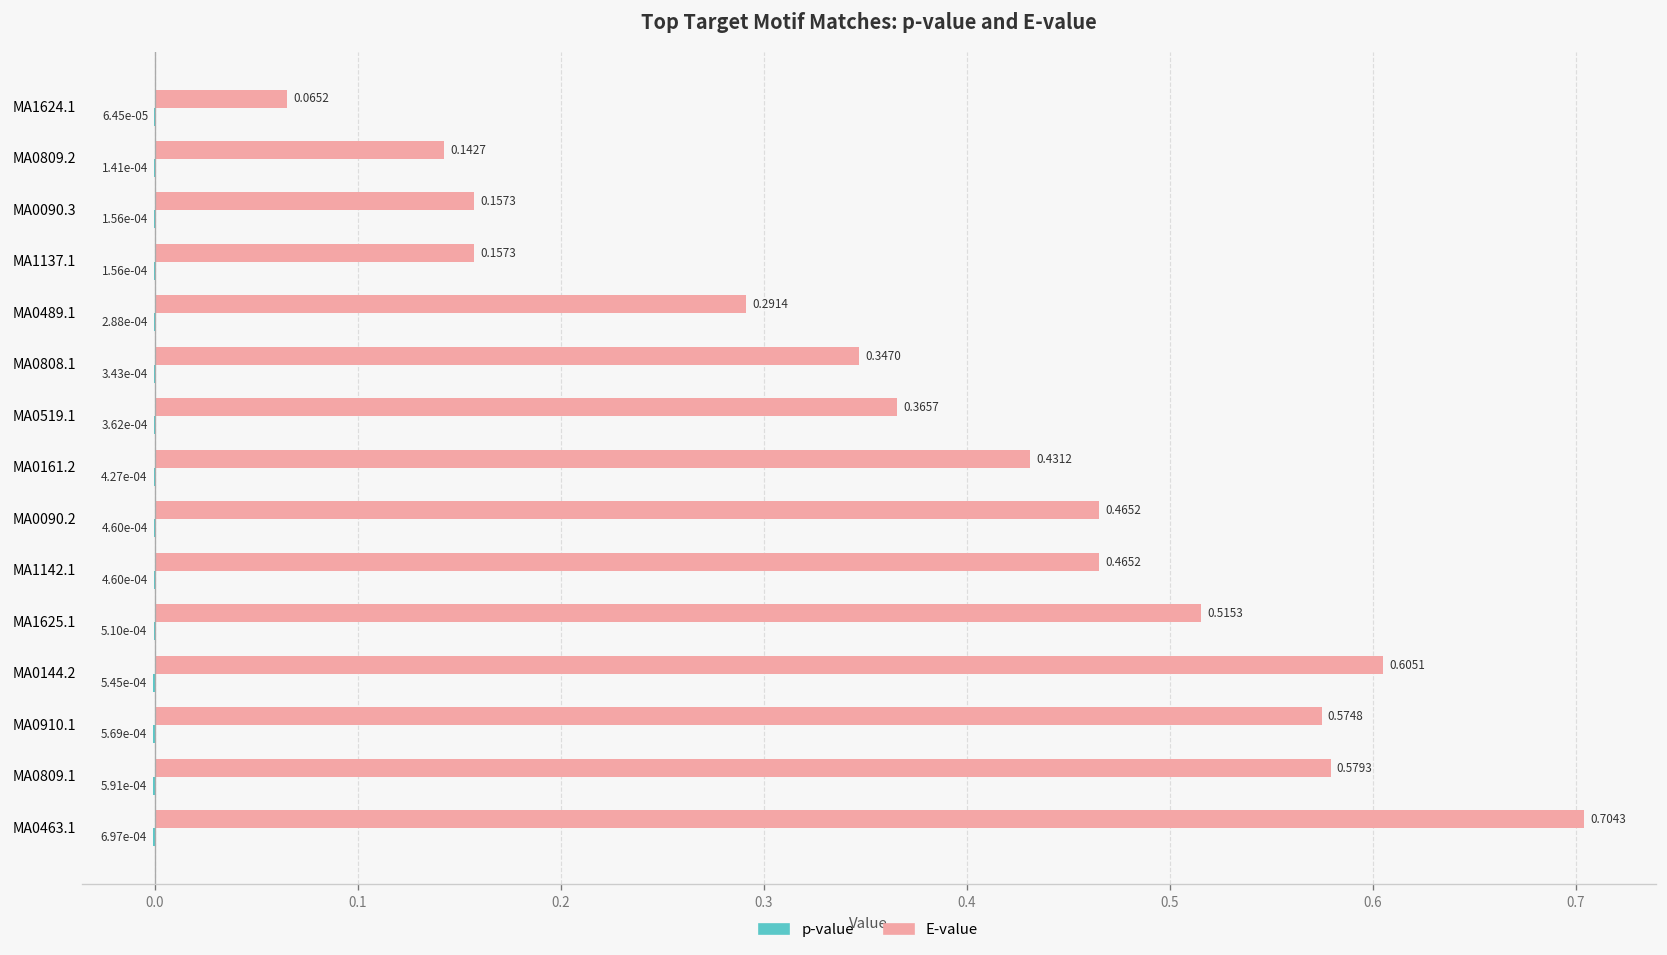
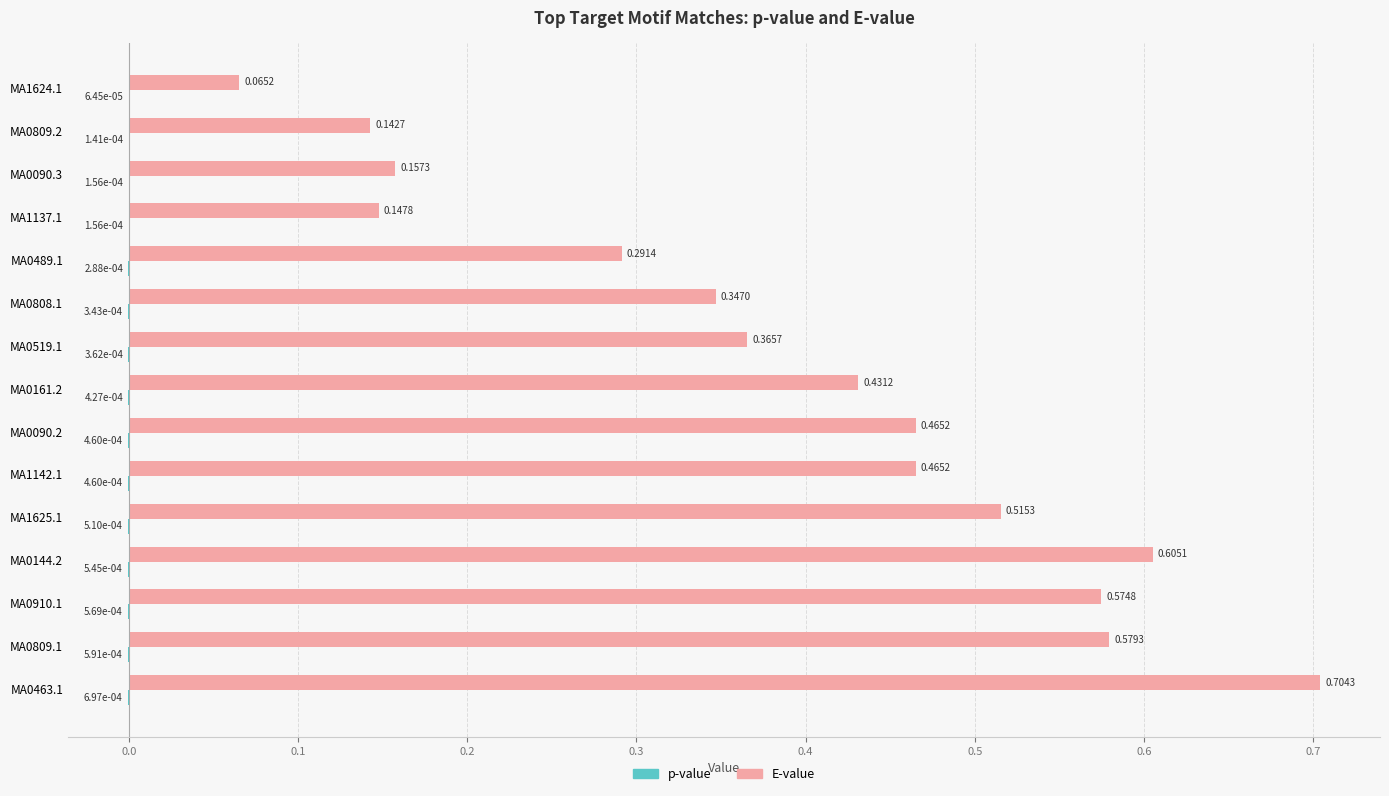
E-value, MA1137.1: 0.1573 -> 0.1478
